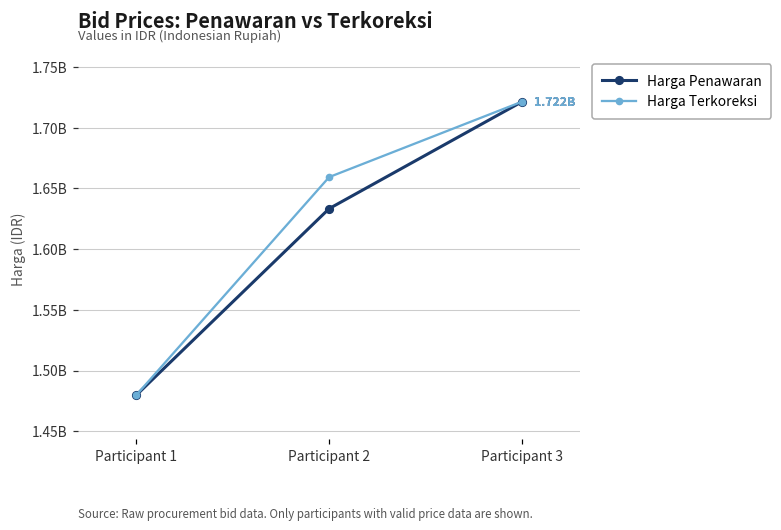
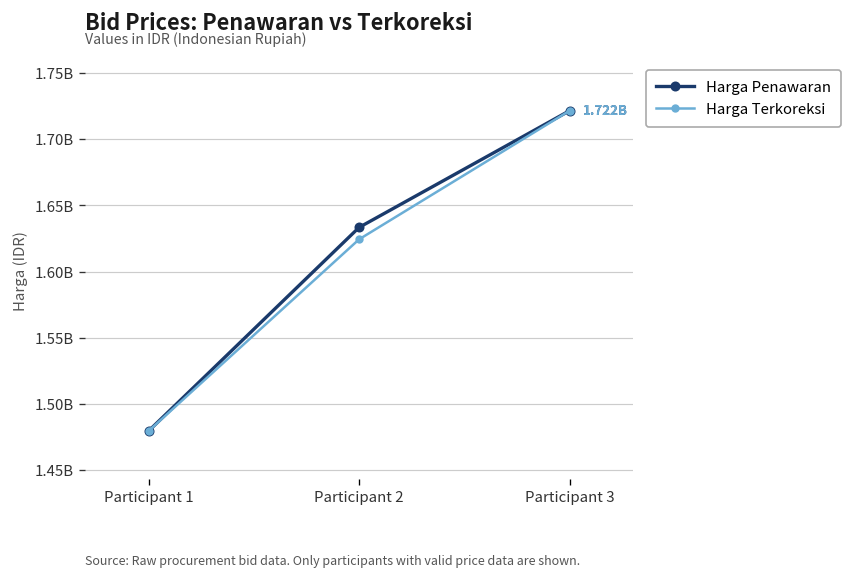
Harga Terkoreksi, Participant 2: 1659000000 -> 1624000000
